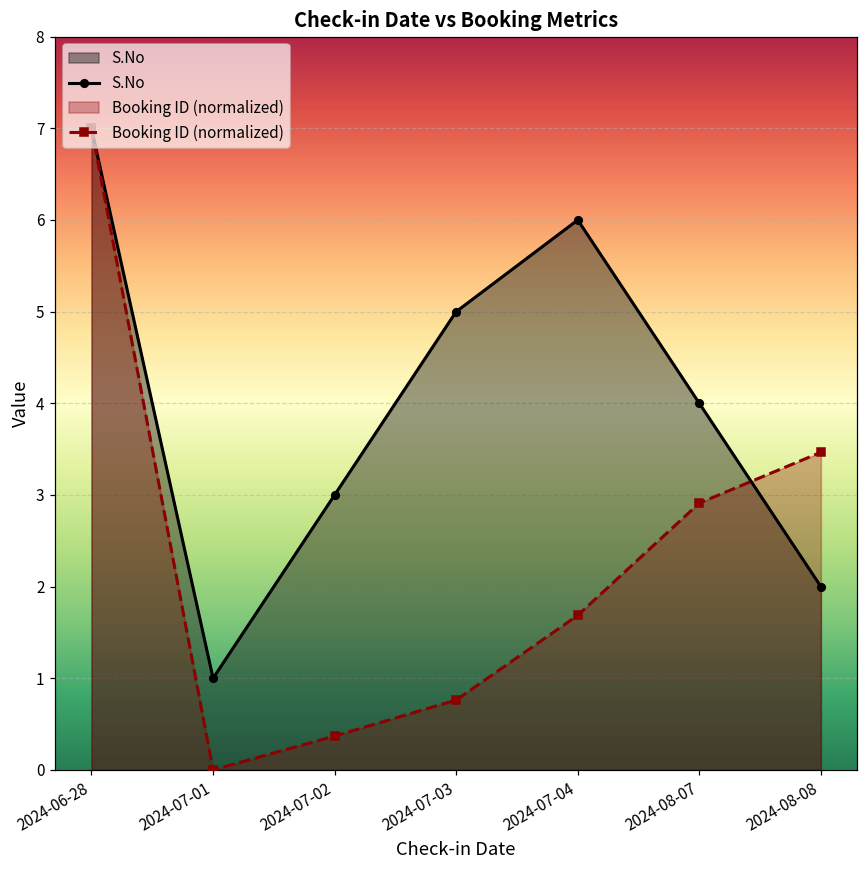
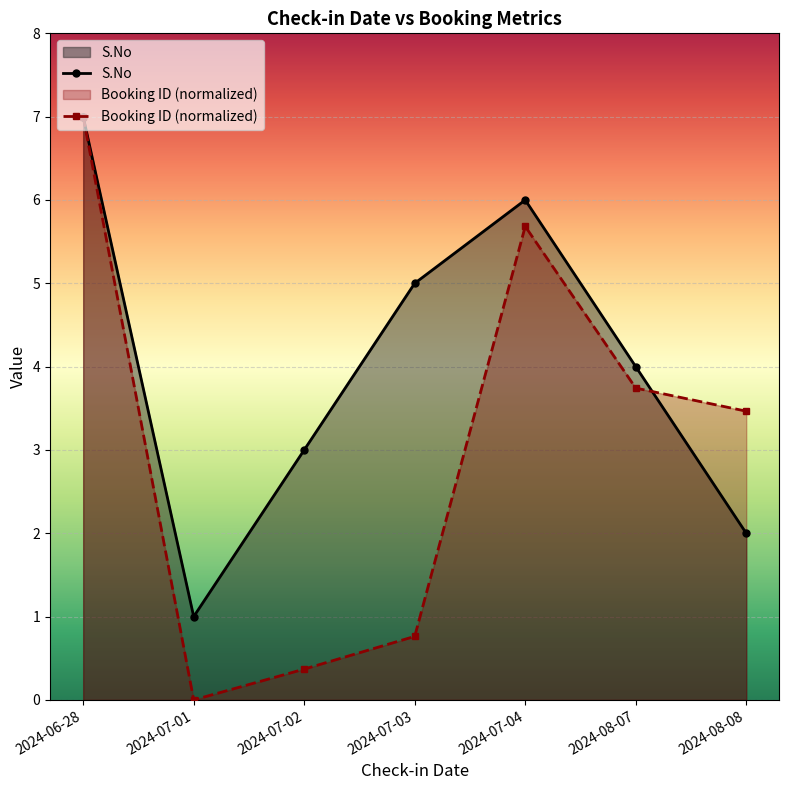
Booking ID (normalized), 2024-07-04: 1.7 -> 5.7
Booking ID (normalized), 2024-08-07: 2.9 -> 3.7
